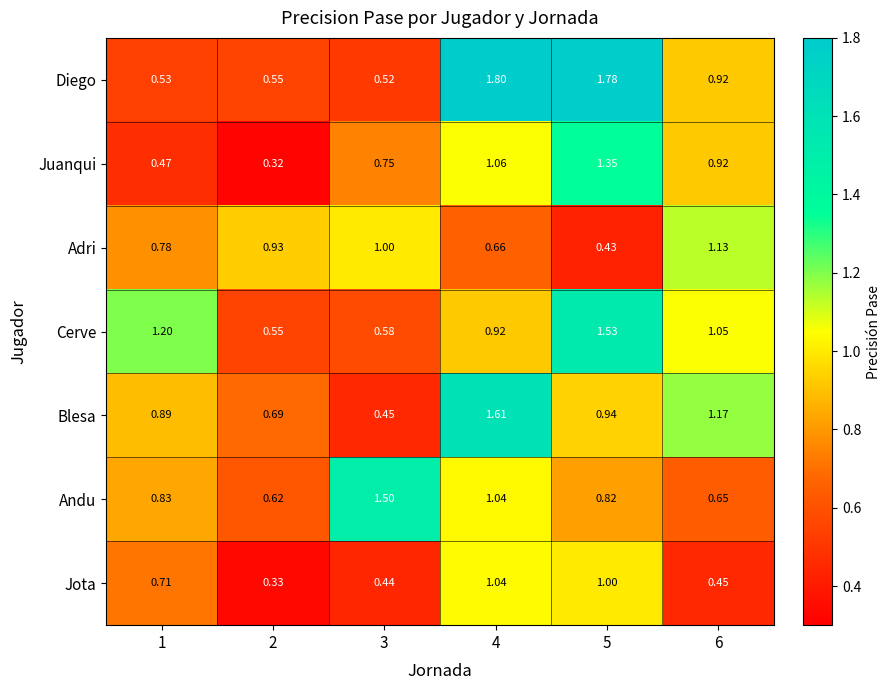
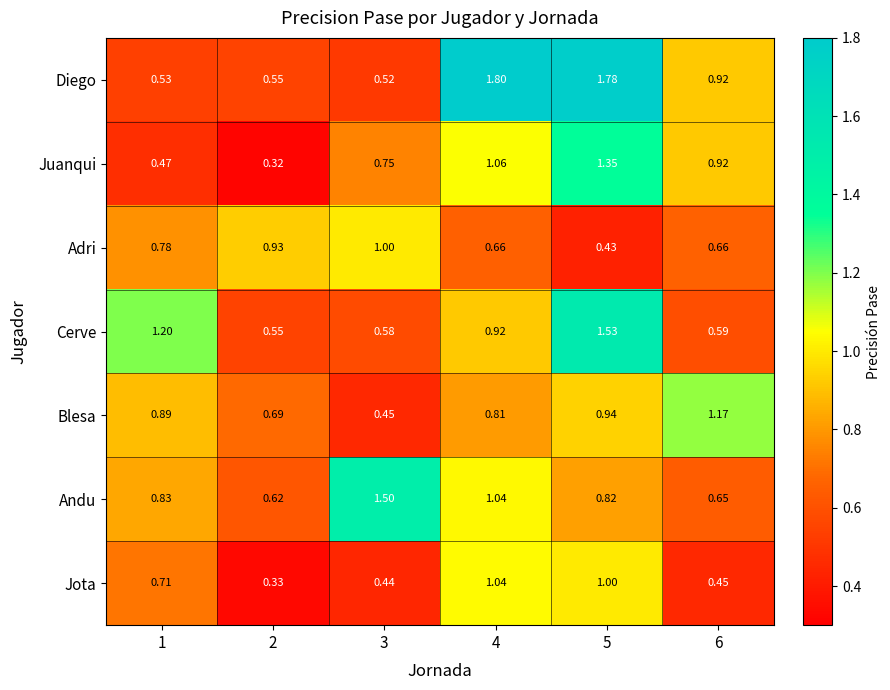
Adri, 6: 1.13 -> 0.66
Cerve, 6: 1.05 -> 0.59
Blesa, 4: 1.61 -> 0.81
